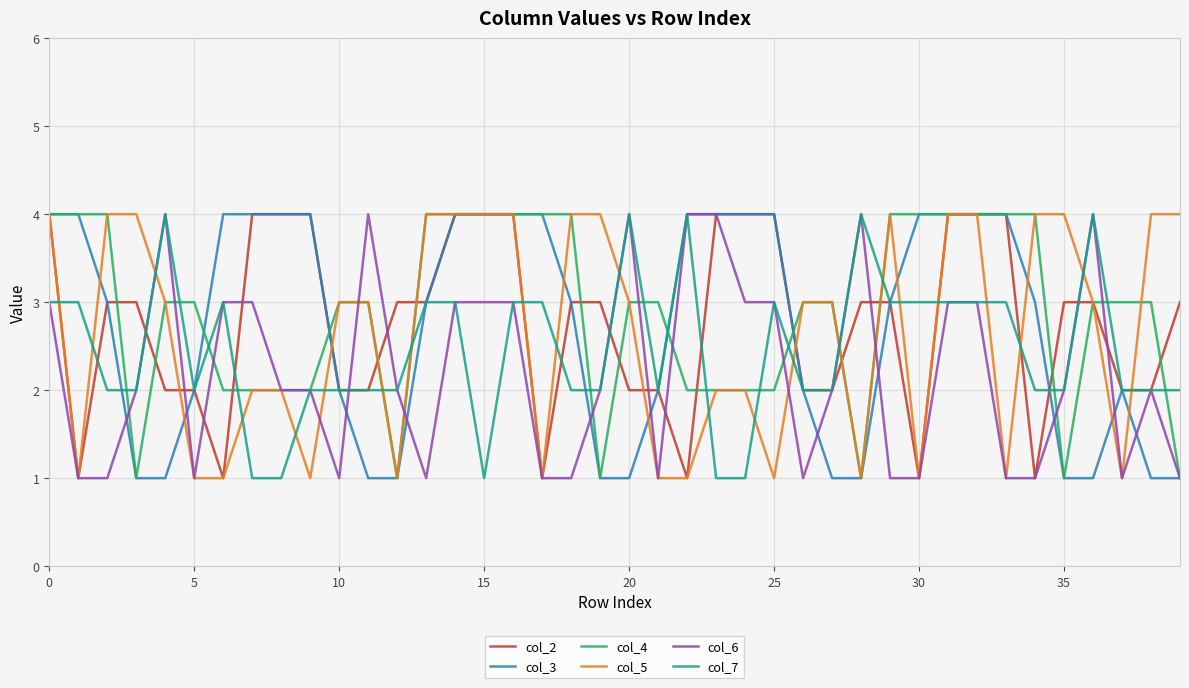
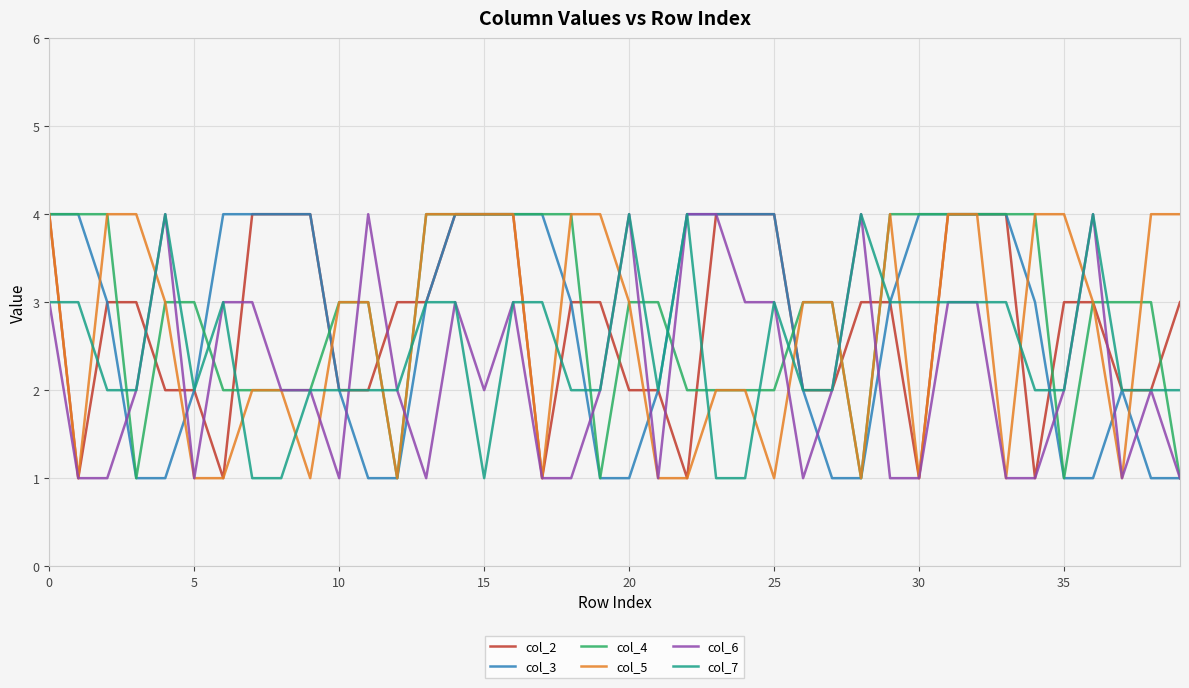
col_6, 15: 3 -> 2
